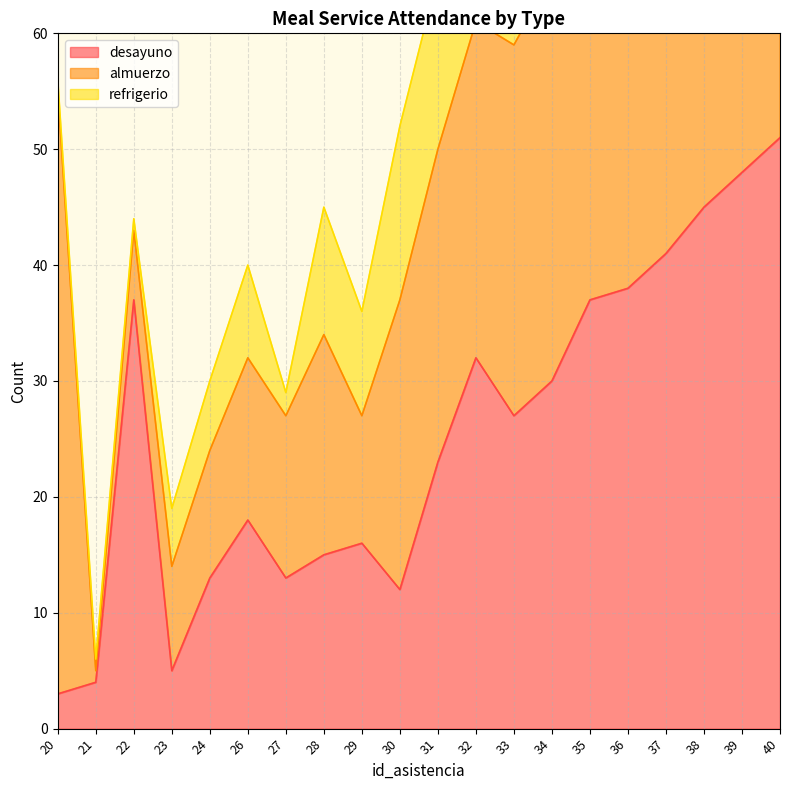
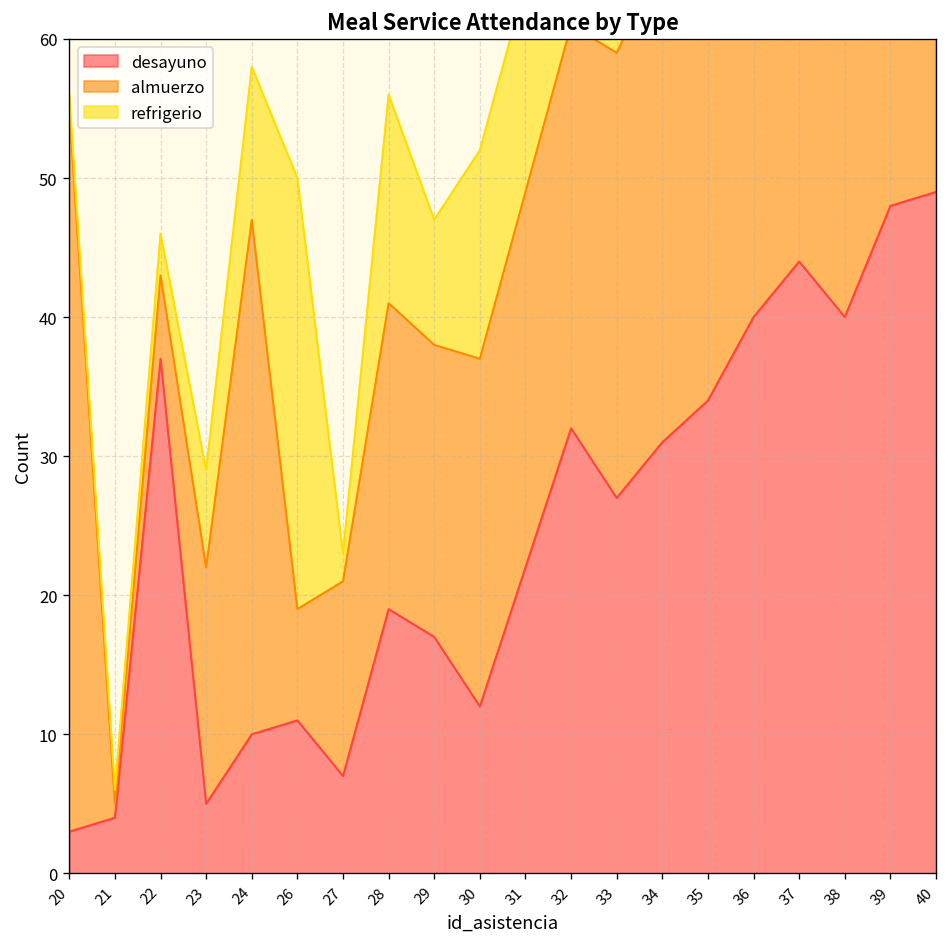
refrigerio, 22: 1 -> 3
almuerzo, 23: 9 -> 17
refrigerio, 23: 5 -> 7
desayuno, 24: 13 -> 10
almuerzo, 24: 11 -> 37
refrigerio, 24: 6 -> 11
desayuno, 26: 18 -> 11
almuerzo, 26: 14 -> 8
refrigerio, 26: 8 -> 31
desayuno, 27: 13 -> 7
desayuno, 28: 15 -> 19
almuerzo, 28: 19 -> 22
refrigerio, 28: 11 -> 15
desayuno, 29: 16 -> 17
almuerzo, 29: 11 -> 21
desayuno, 31: 23 -> 22
desayuno, 34: 30 -> 31
desayuno, 35: 37 -> 34
desayuno, 36: 38 -> 40
desayuno, 37: 41 -> 44
desayuno, 38: 45 -> 40
desayuno, 40: 51 -> 49
